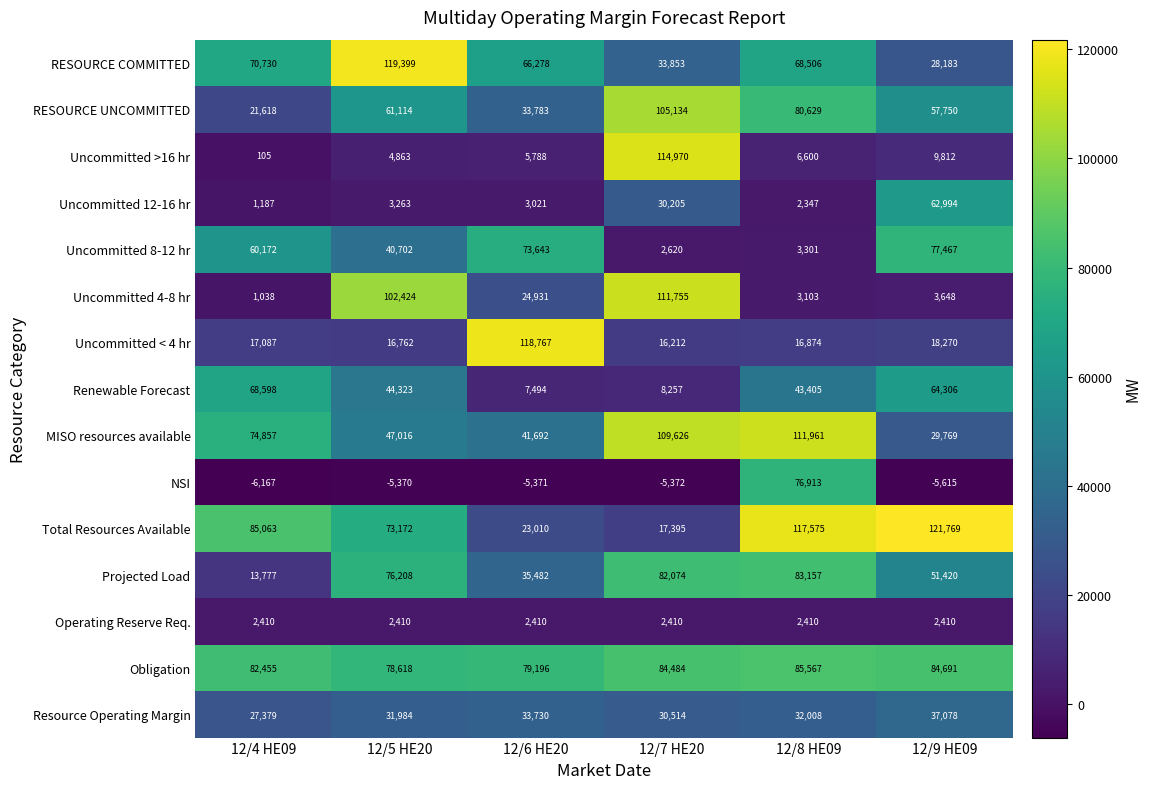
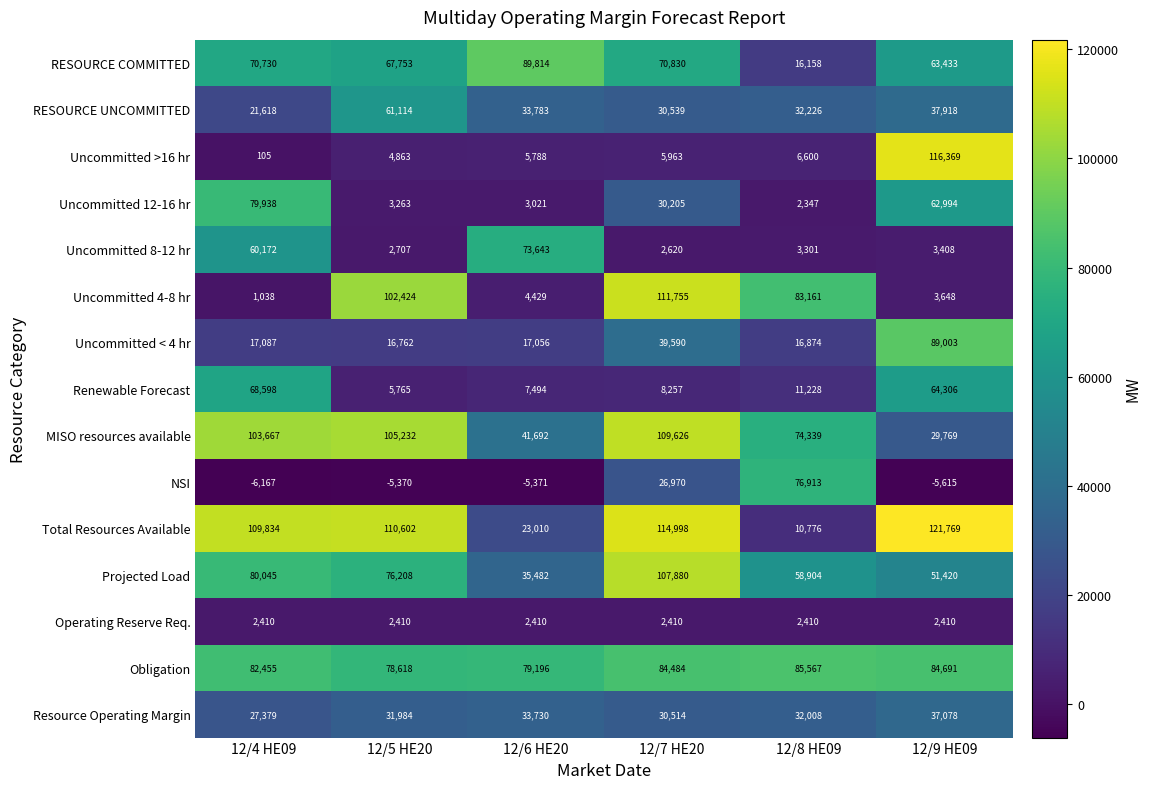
RESOURCE COMMITTED, 12/5 HE20: 119,399 -> 67,753
RESOURCE COMMITTED, 12/6 HE20: 66,278 -> 89,814
RESOURCE COMMITTED, 12/7 HE20: 33,853 -> 70,830
RESOURCE COMMITTED, 12/8 HE09: 68,506 -> 16,158
RESOURCE COMMITTED, 12/9 HE09: 28,183 -> 63,433
RESOURCE UNCOMMITTED, 12/7 HE20: 105,134 -> 30,539
RESOURCE UNCOMMITTED, 12/8 HE09: 80,629 -> 32,226
RESOURCE UNCOMMITTED, 12/9 HE09: 57,750 -> 37,918
Uncommitted >16 hr, 12/7 HE20: 114,970 -> 5,963
Uncommitted >16 hr, 12/9 HE09: 9,812 -> 116,369
Uncommitted 12-16 hr, 12/4 HE09: 1,187 -> 79,938
Uncommitted 8-12 hr, 12/5 HE20: 40,702 -> 2,707
Uncommitted 8-12 hr, 12/9 HE09: 77,467 -> 3,408
Uncommitted 4-8 hr, 12/6 HE20: 24,931 -> 4,429
Uncommitted 4-8 hr, 12/8 HE09: 3,103 -> 83,161
Uncommitted < 4 hr, 12/6 HE20: 118,767 -> 17,056
Uncommitted < 4 hr, 12/7 HE20: 16,212 -> 39,590
Uncommitted < 4 hr, 12/9 HE09: 18,270 -> 89,003
Renewable Forecast, 12/5 HE20: 44,323 -> 5,765
Renewable Forecast, 12/8 HE09: 43,405 -> 11,228
MISO resources available, 12/4 HE09: 74,857 -> 103,667
MISO resources available, 12/5 HE20: 47,016 -> 105,232
MISO resources available, 12/8 HE09: 111,961 -> 74,339
NSI, 12/7 HE20: -5,372 -> 26,970
Total Resources Available, 12/4 HE09: 85,063 -> 109,834
Total Resources Available, 12/5 HE20: 73,172 -> 110,602
Total Resources Available, 12/7 HE20: 17,395 -> 114,998
Total Resources Available, 12/8 HE09: 117,575 -> 10,776
Projected Load, 12/4 HE09: 13,777 -> 80,045
Projected Load, 12/7 HE20: 82,074 -> 107,880
Projected Load, 12/8 HE09: 83,157 -> 58,904
